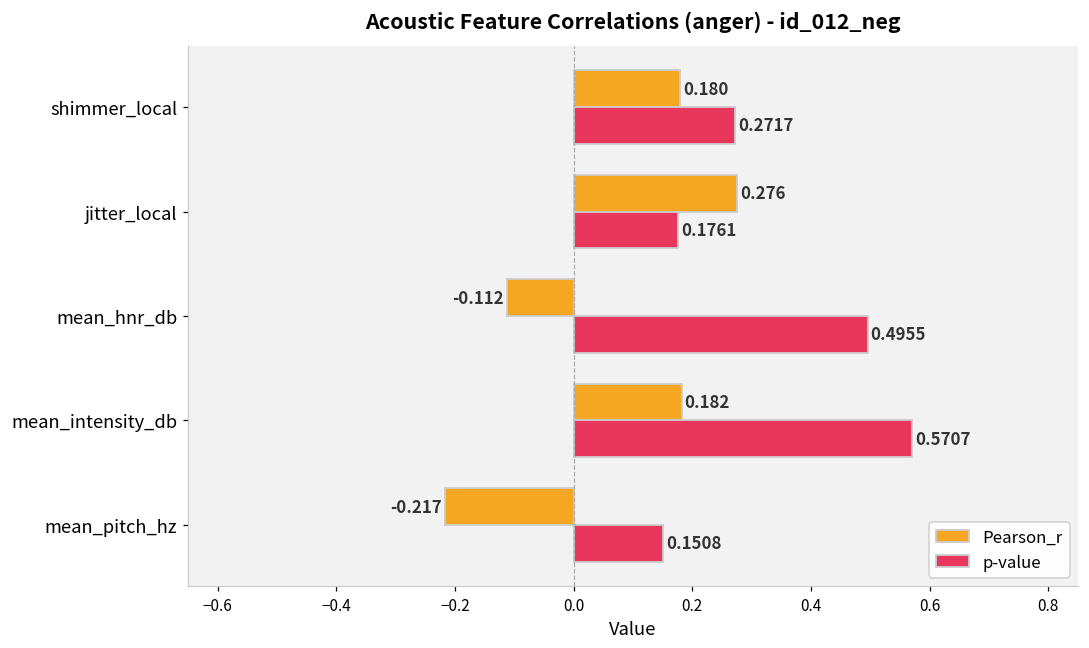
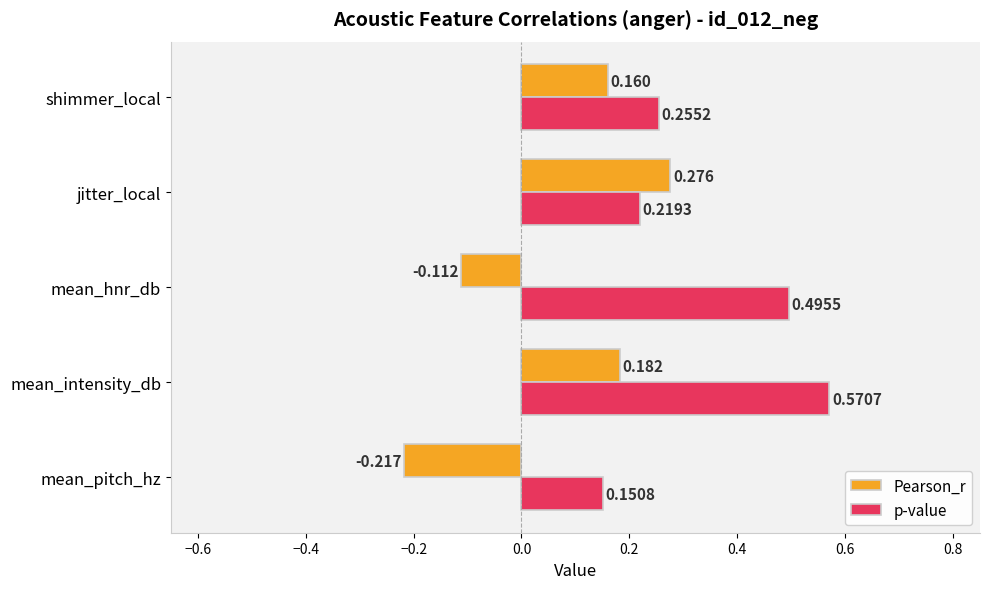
Pearson_r, shimmer_local: 0.180 -> 0.160
p-value, shimmer_local: 0.2717 -> 0.2552
p-value, jitter_local: 0.1761 -> 0.2193
